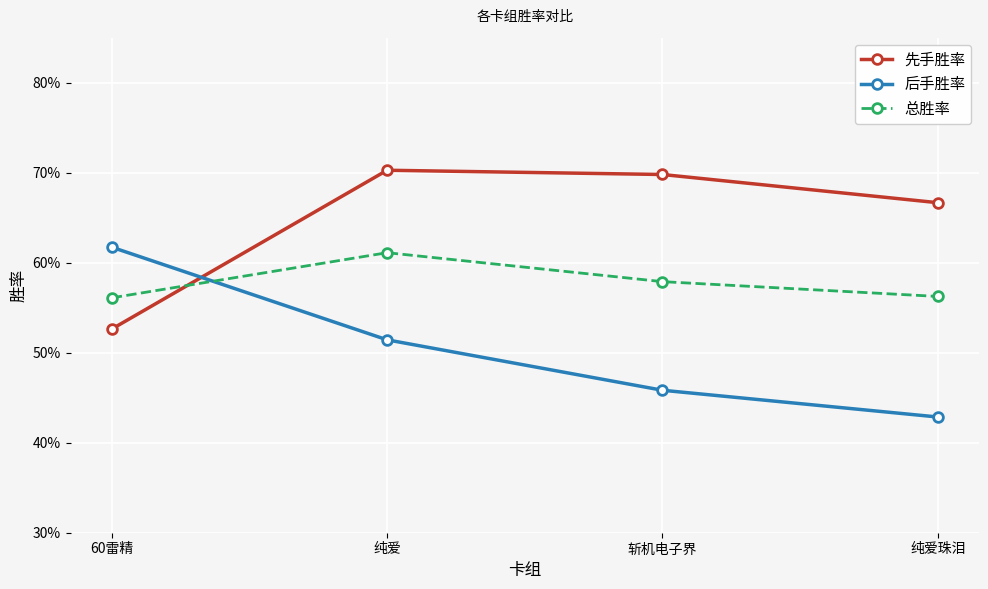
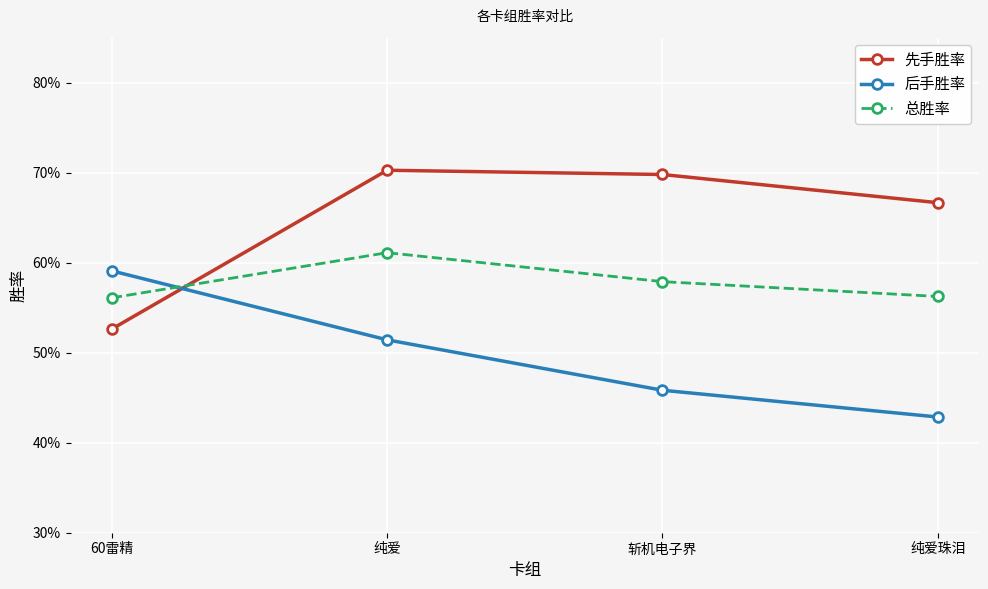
后手胜率, 60雷精: 62% -> 59%
